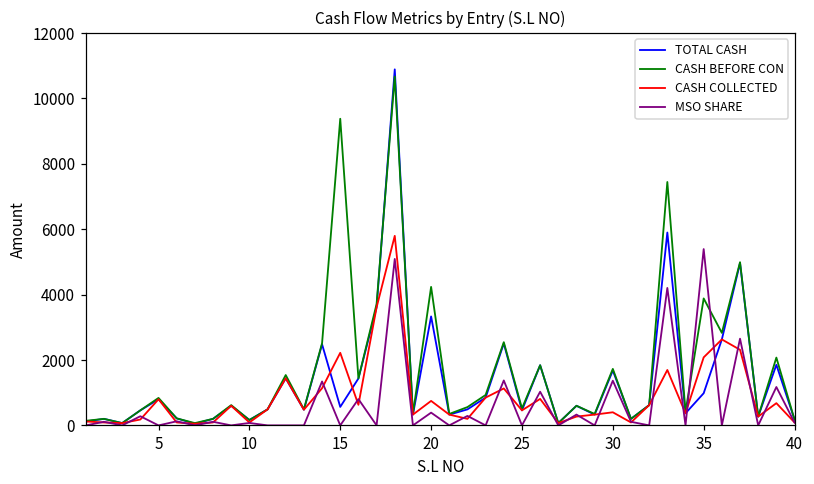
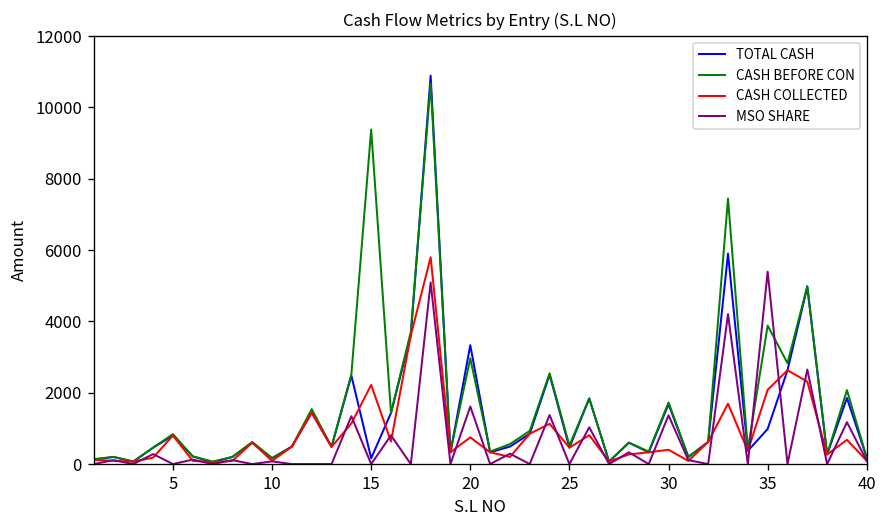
TOTAL CASH, 15: 600 -> 200
CASH BEFORE CON, 20: 4200 -> 3000
MSO SHARE, 20: 400 -> 1600
